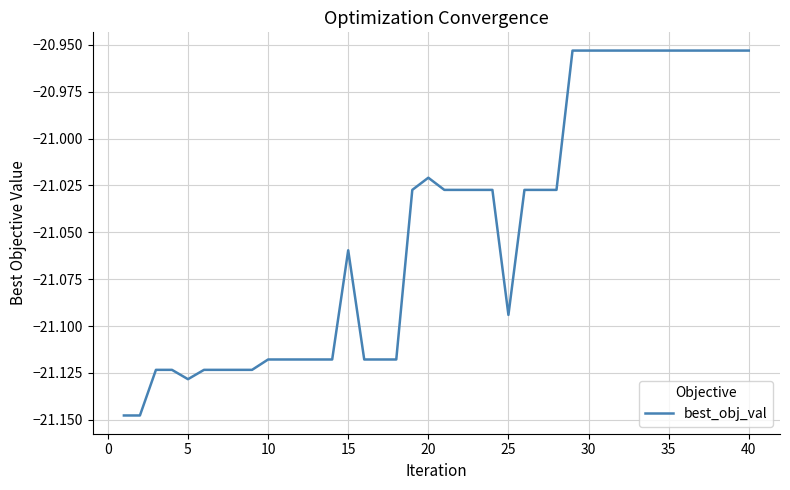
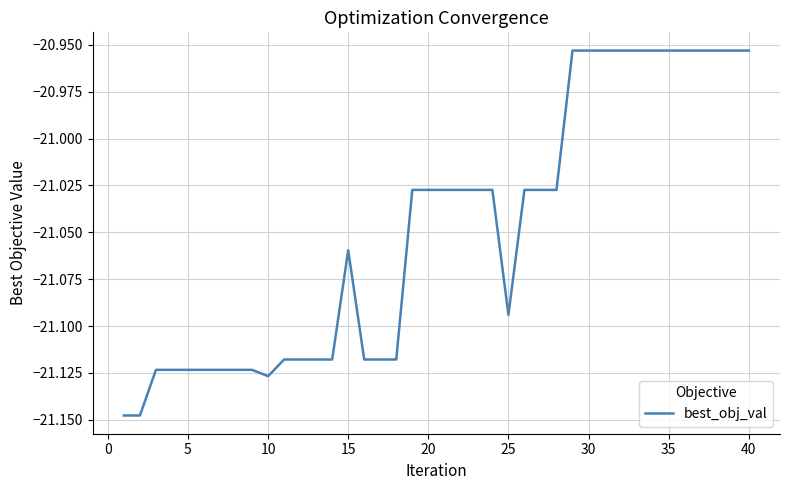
5: -21.128 -> -21.123
10: -21.118 -> -21.127
20: -21.021 -> -21.027
